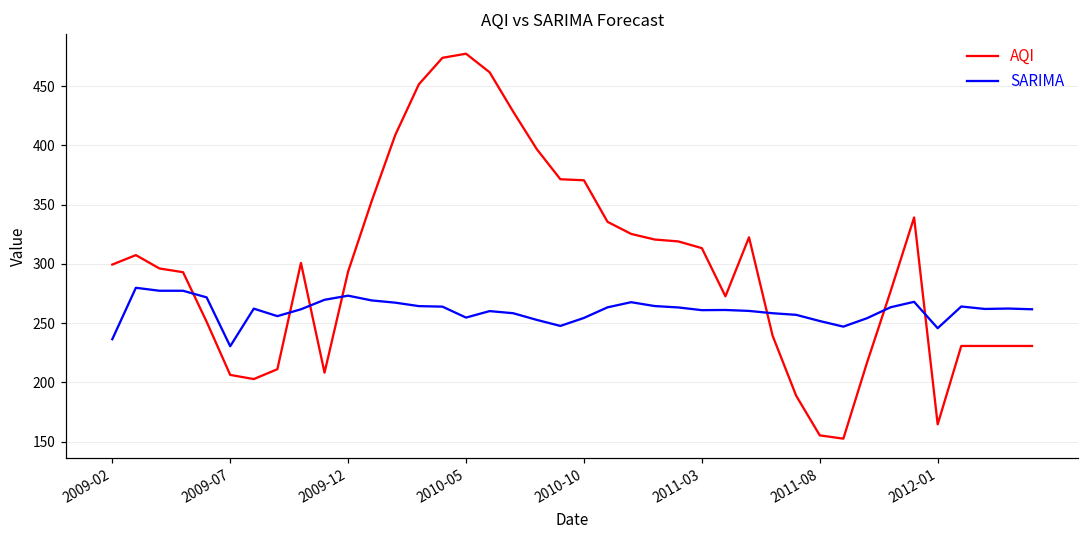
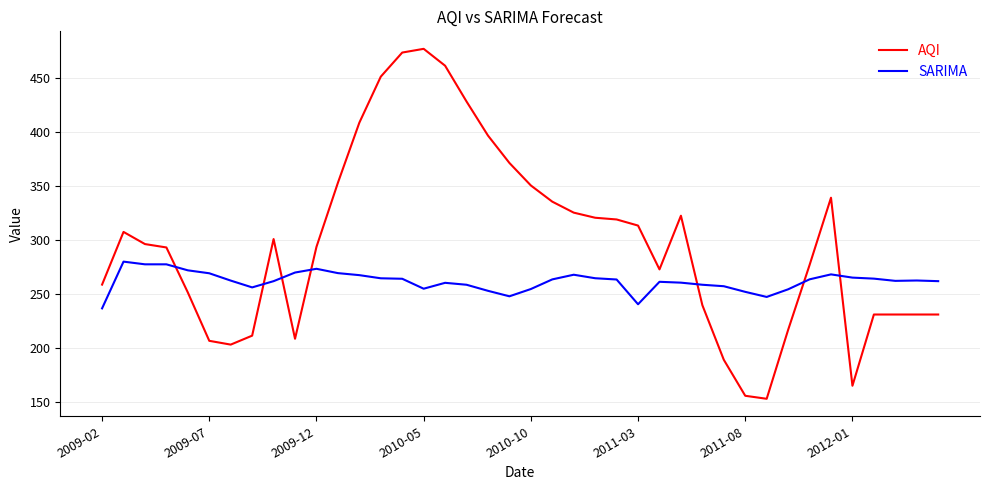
AQI, 2009-02: 299 -> 259
SARIMA, 2009-07: 231 -> 269
AQI, 2010-10: 371 -> 351
SARIMA, 2011-03: 261 -> 240
SARIMA, 2012-01: 246 -> 265
